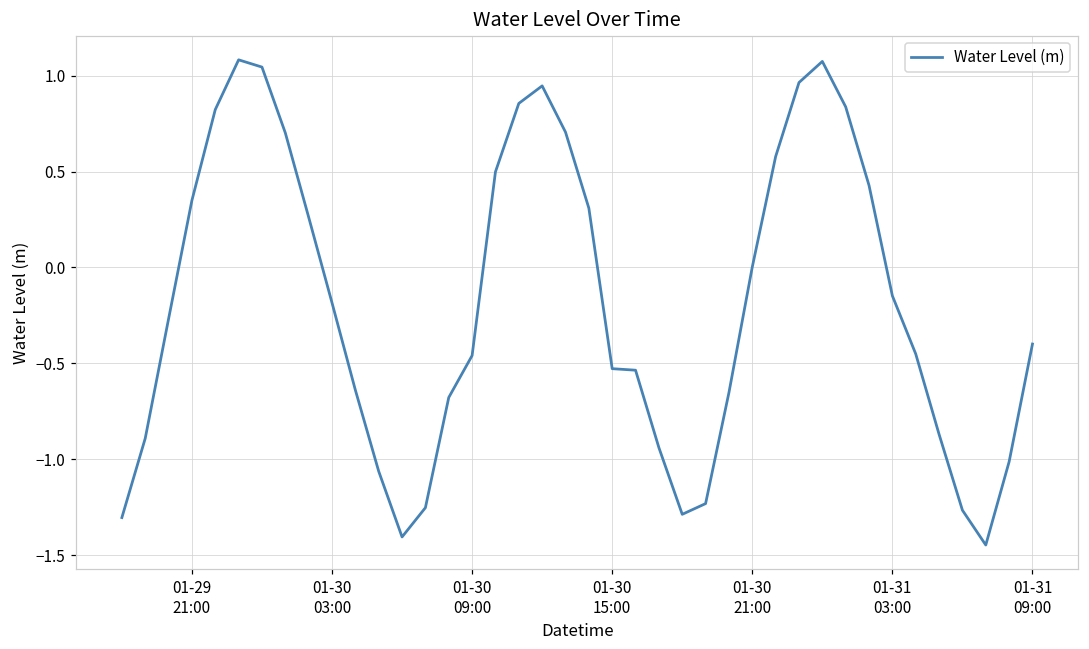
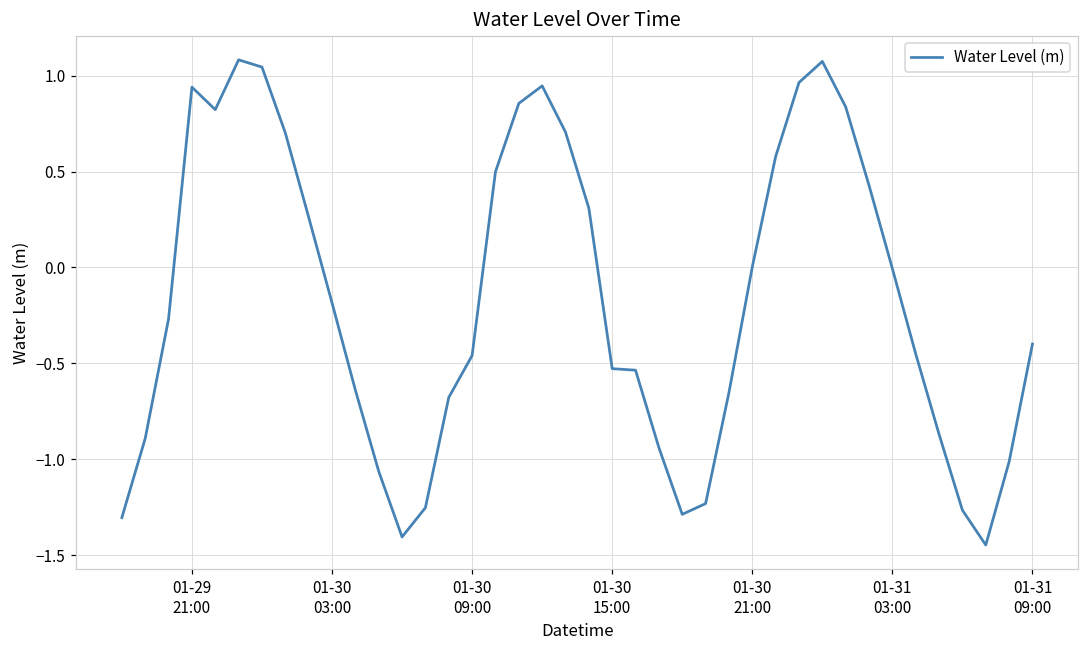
01-29 21:00: 0.35 -> 0.94
01-31 03:00: -0.15 -> -0.01
